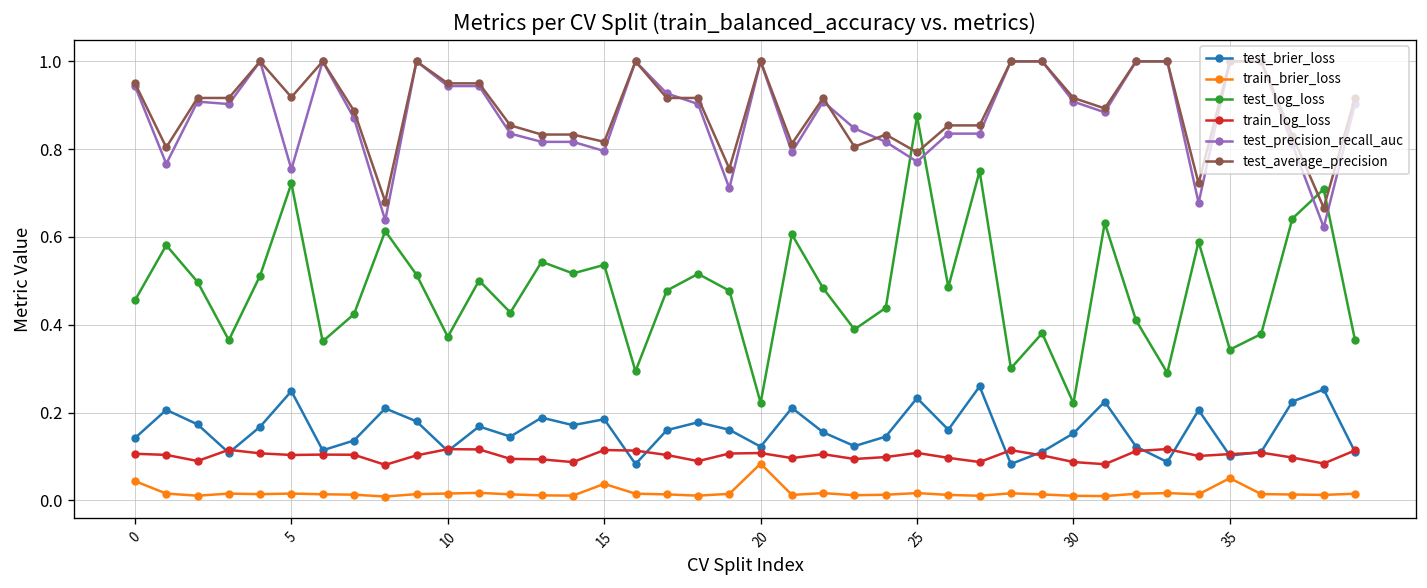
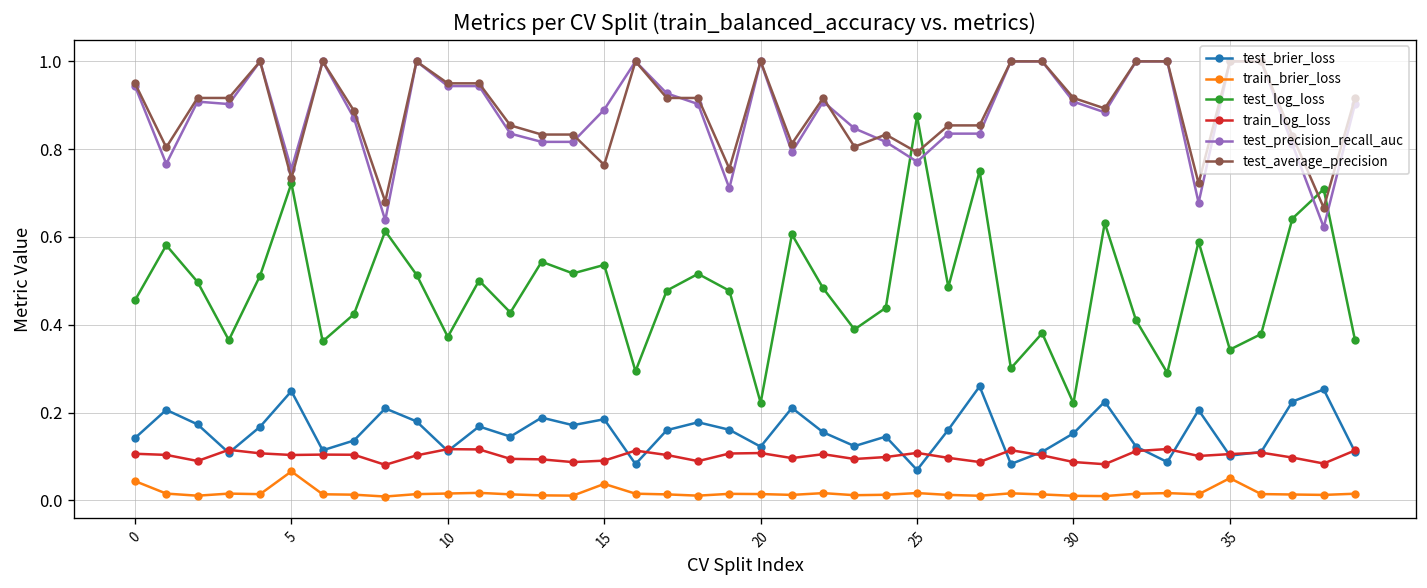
train_brier_loss, 5: 0.02 -> 0.07
test_average_precision, 5: 0.92 -> 0.73
train_log_loss, 15: 0.11 -> 0.09
test_precision_recall_auc, 15: 0.80 -> 0.89
test_average_precision, 15: 0.82 -> 0.76
train_brier_loss, 20: 0.08 -> 0.01
test_brier_loss, 25: 0.23 -> 0.07
